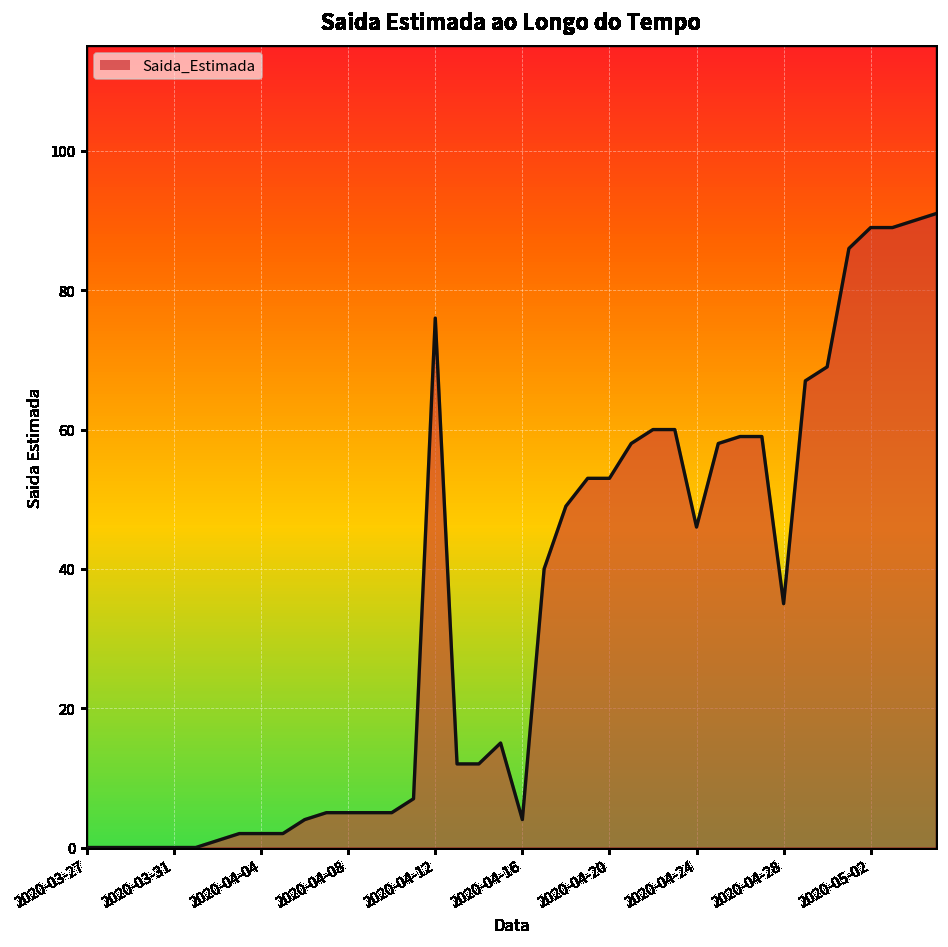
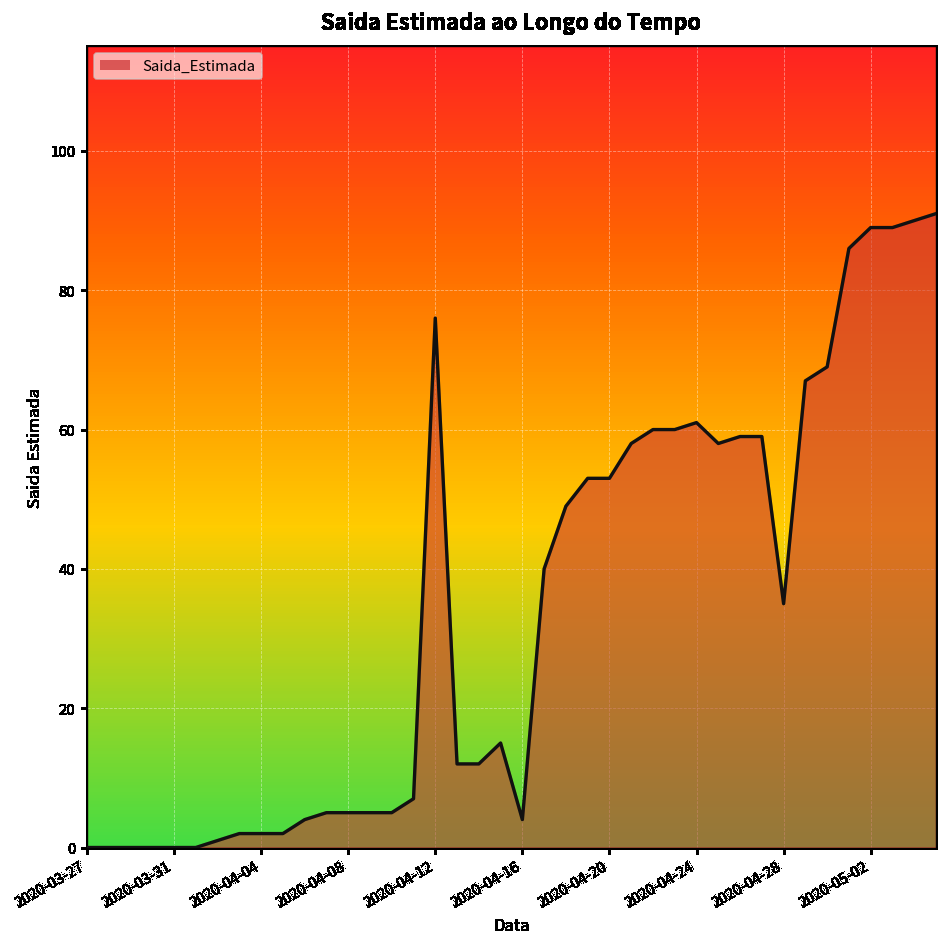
2020-04-24: 46 -> 61
